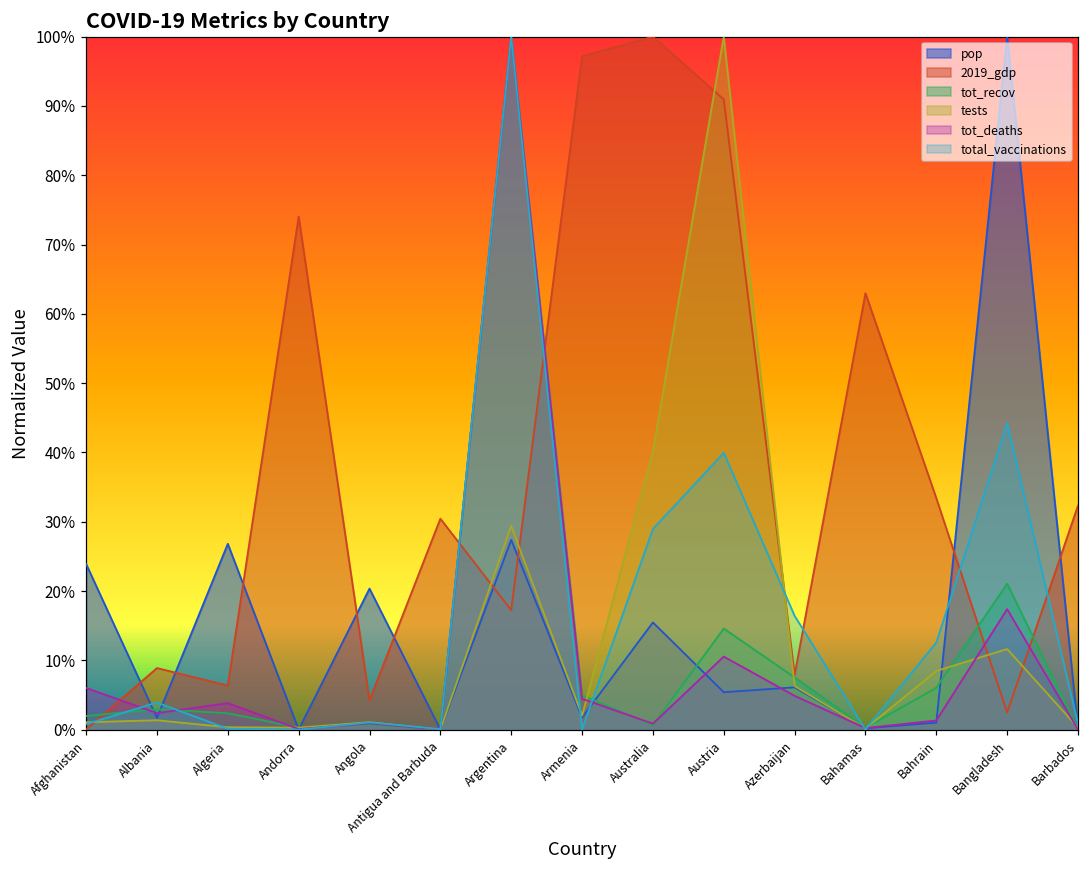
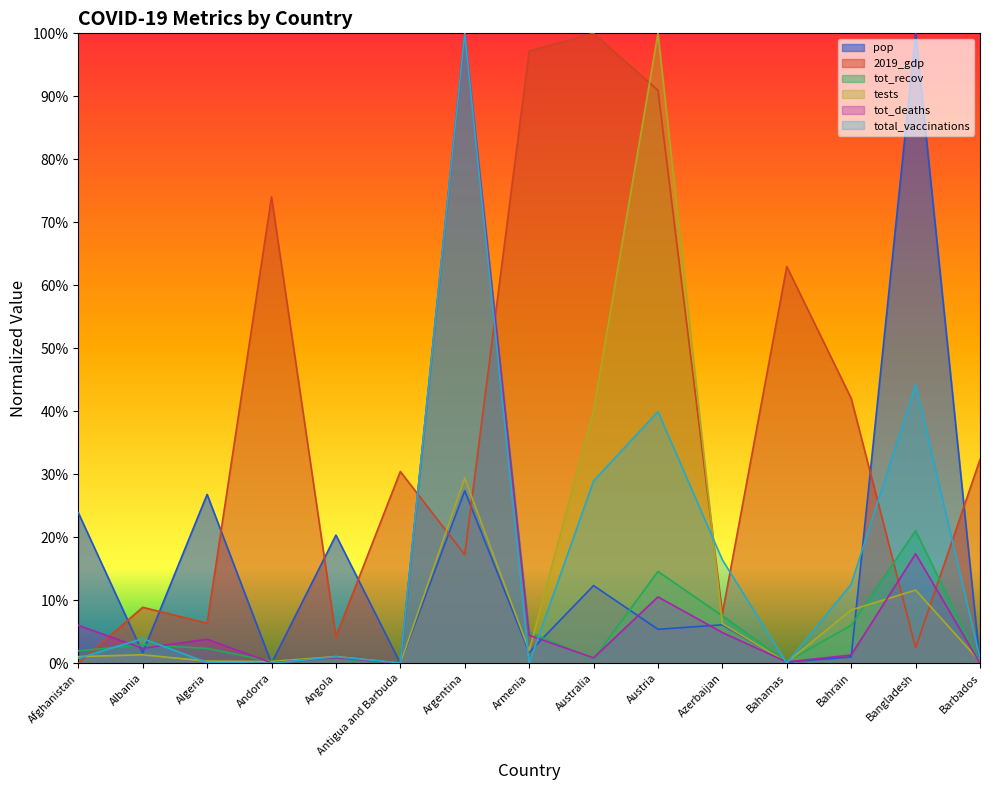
pop, Australia: 15% -> 12%
2019_gdp, Bahrain: 33% -> 42%
